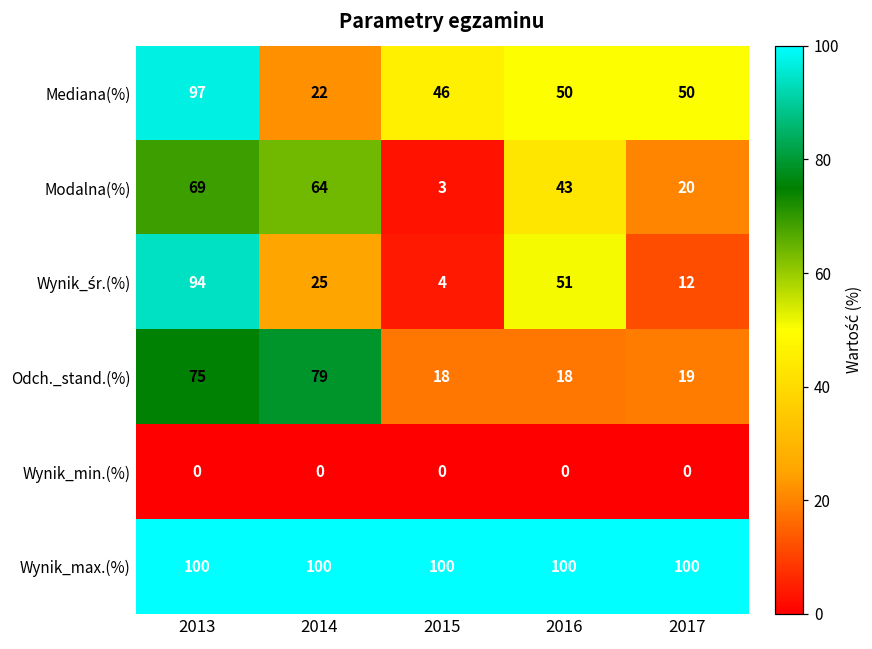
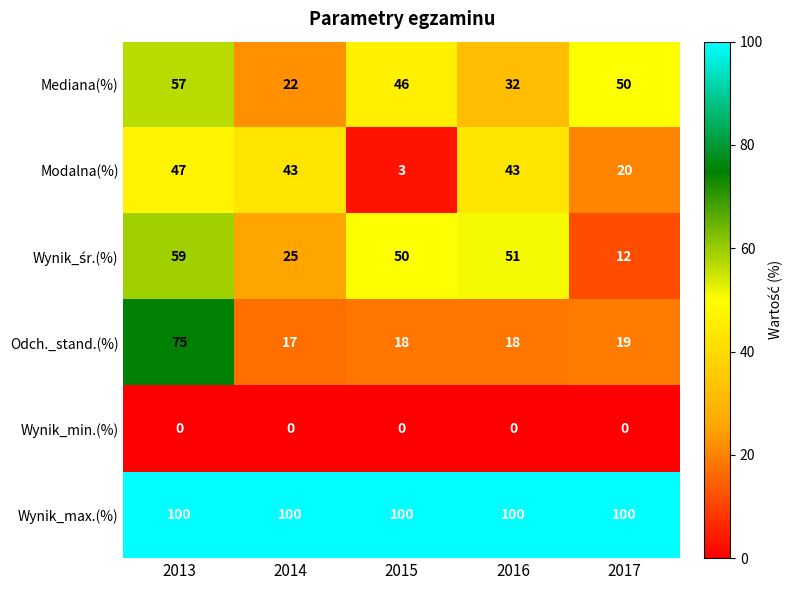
Mediana(%), 2013: 97 -> 57
Mediana(%), 2016: 50 -> 32
Modalna(%), 2013: 69 -> 47
Modalna(%), 2014: 64 -> 43
Wynik_śr.(%), 2013: 94 -> 59
Wynik_śr.(%), 2015: 4 -> 50
Odch._stand.(%), 2014: 79 -> 17
